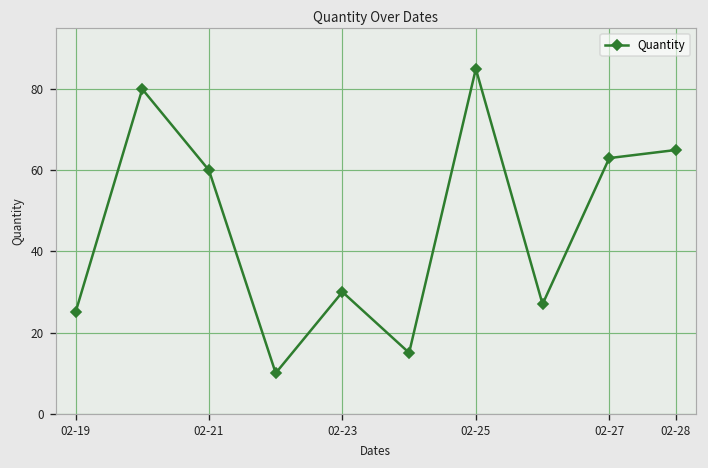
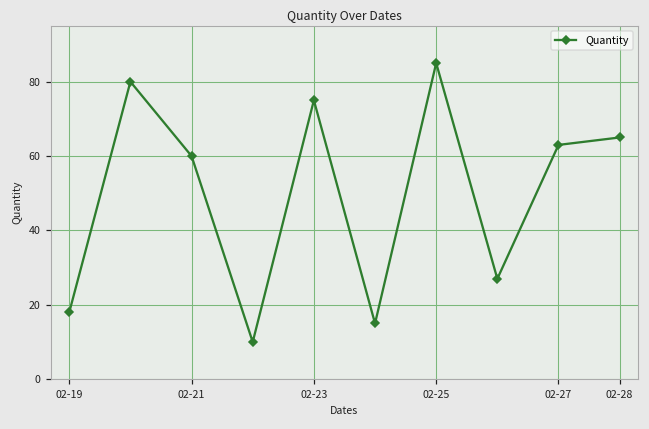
02-19: 25 -> 18
02-23: 30 -> 75
